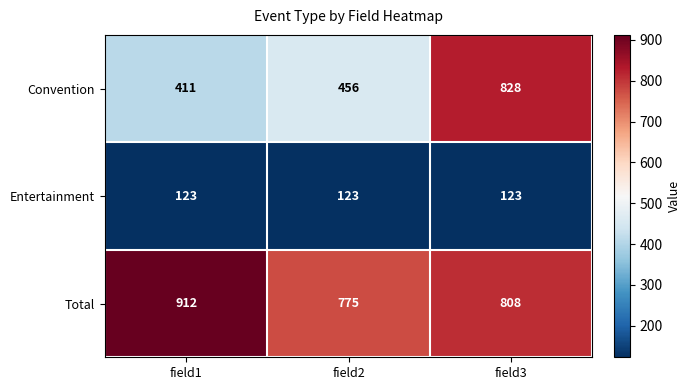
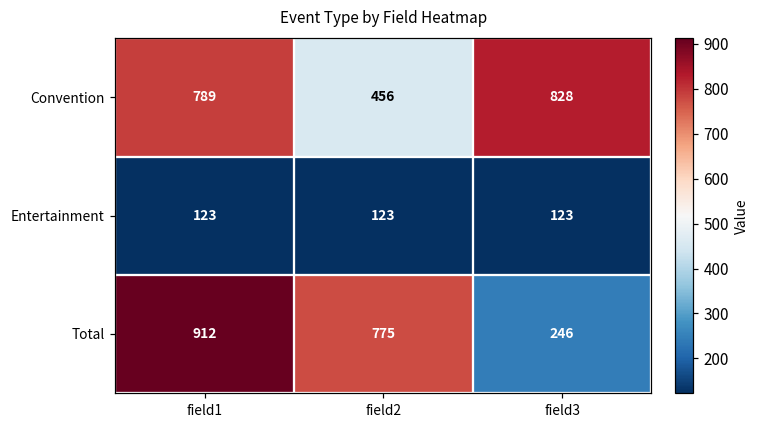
Convention, field1: 411 -> 789
Total, field3: 808 -> 246
